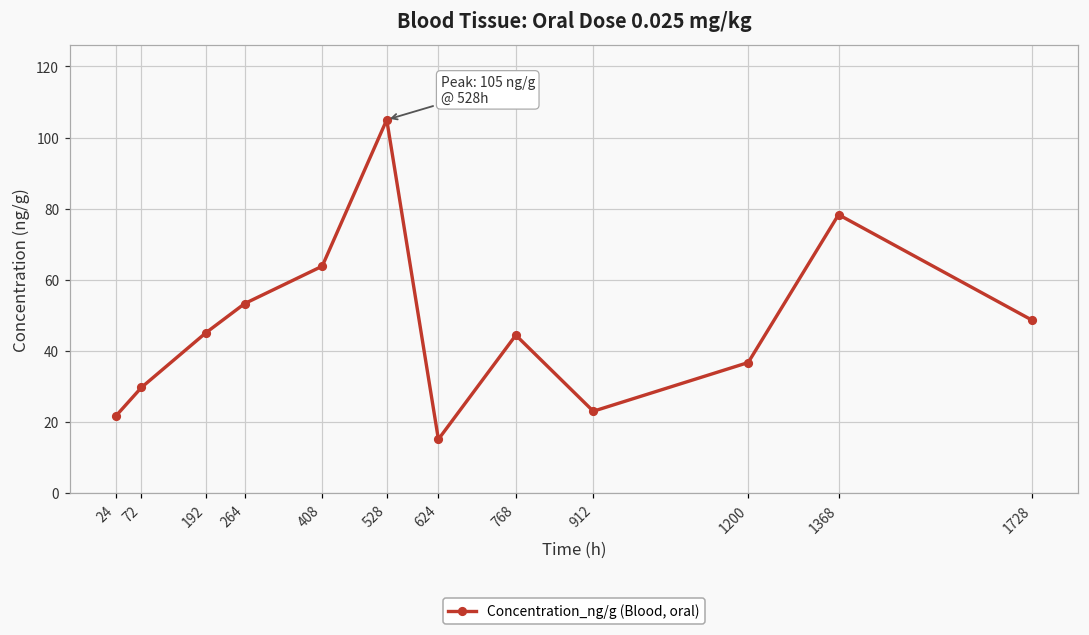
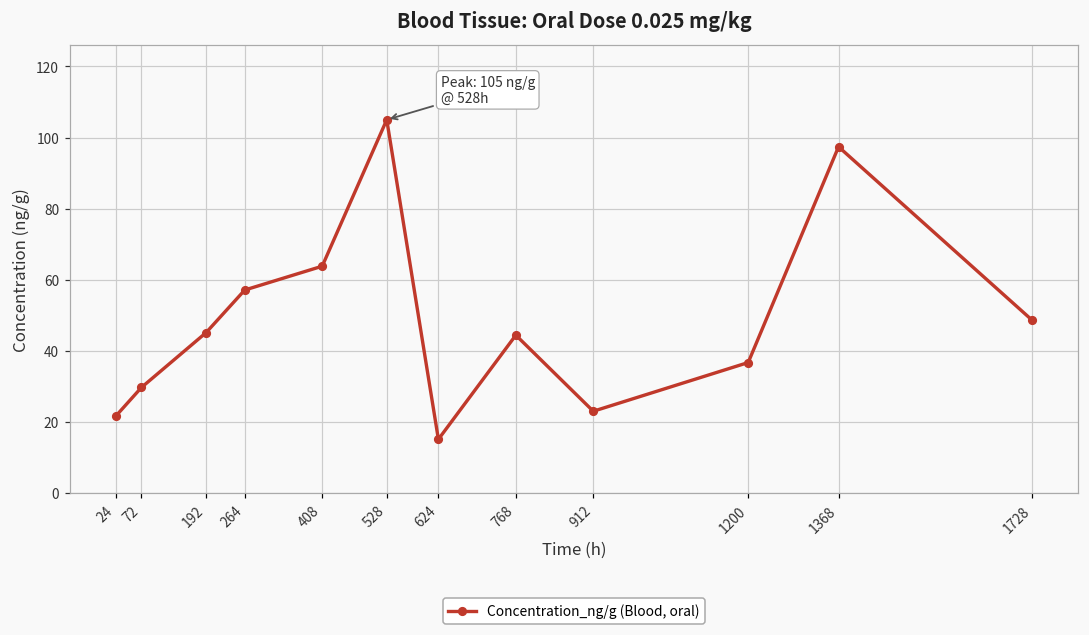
264: 53 -> 57
1368: 78 -> 97
